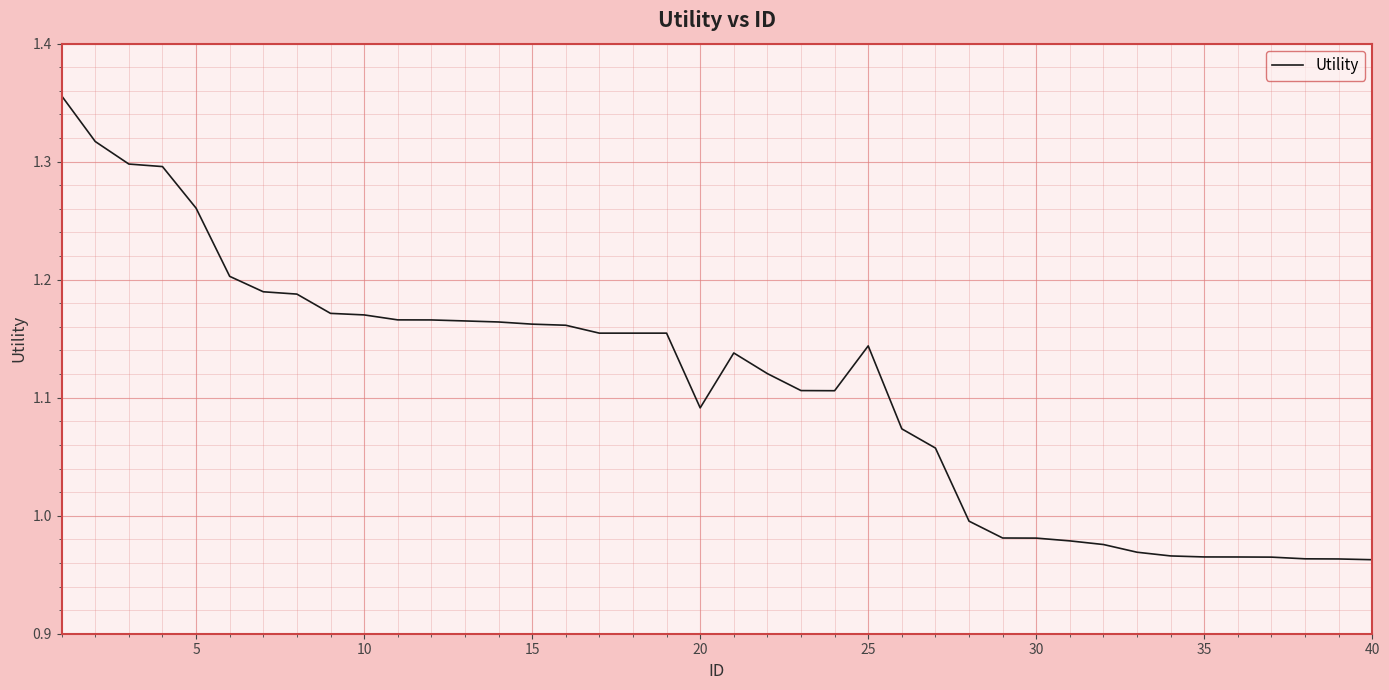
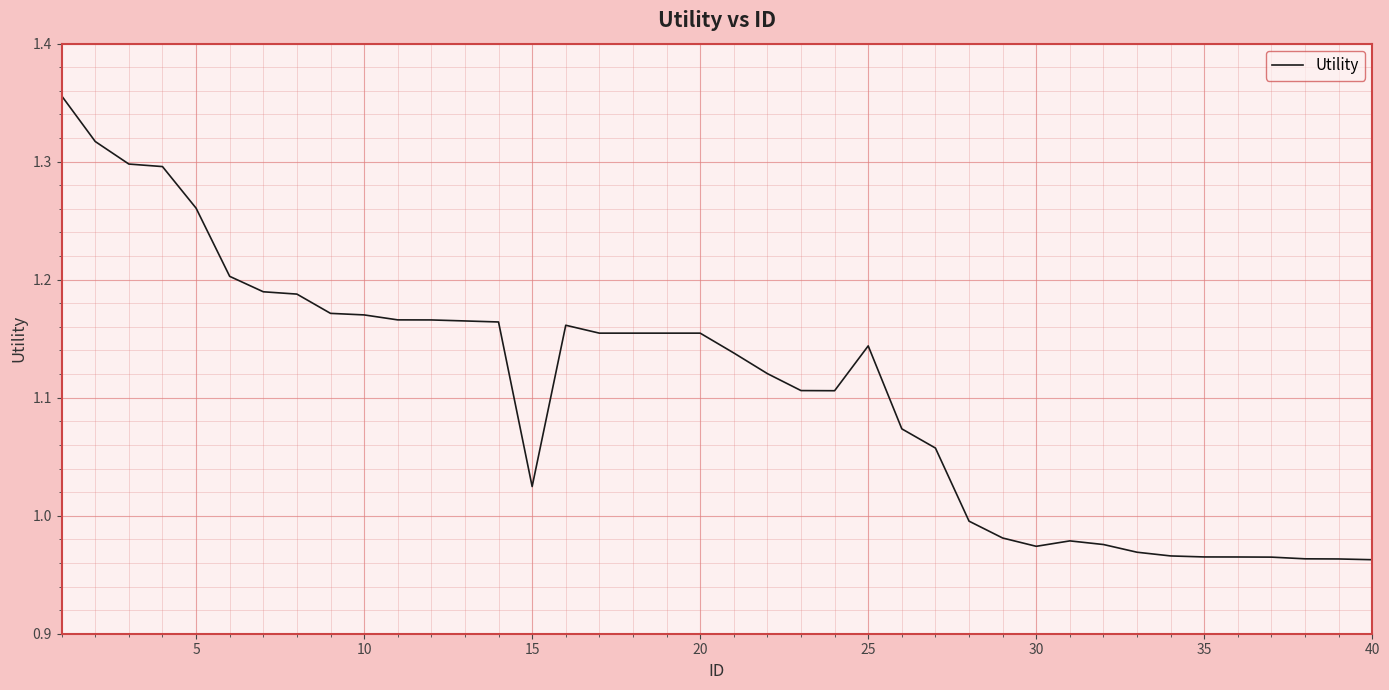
15: 1.162 -> 1.025
20: 1.091 -> 1.155
30: 0.981 -> 0.974
